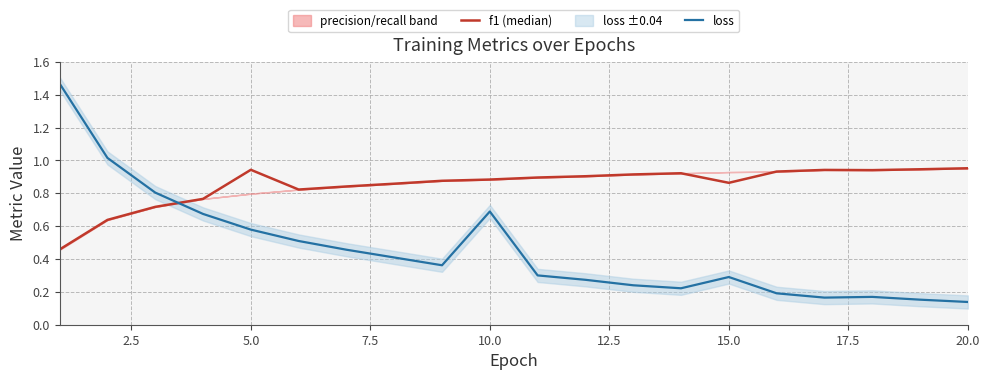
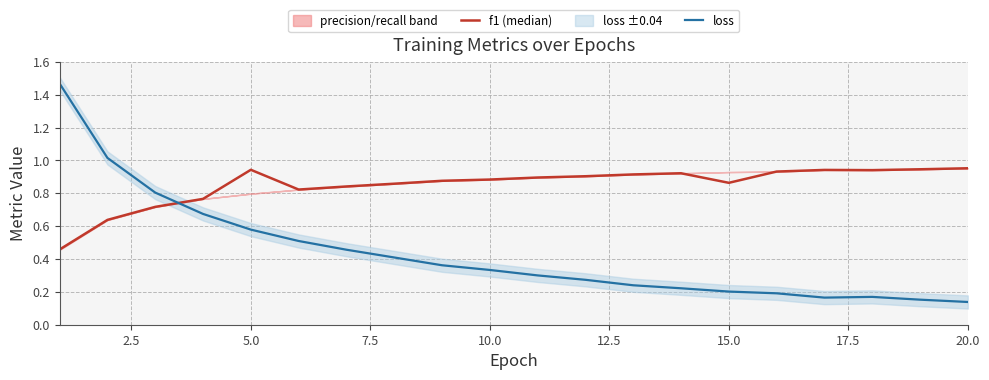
loss, 10.0: 0.69 -> 0.33
loss, 15.0: 0.29 -> 0.20
